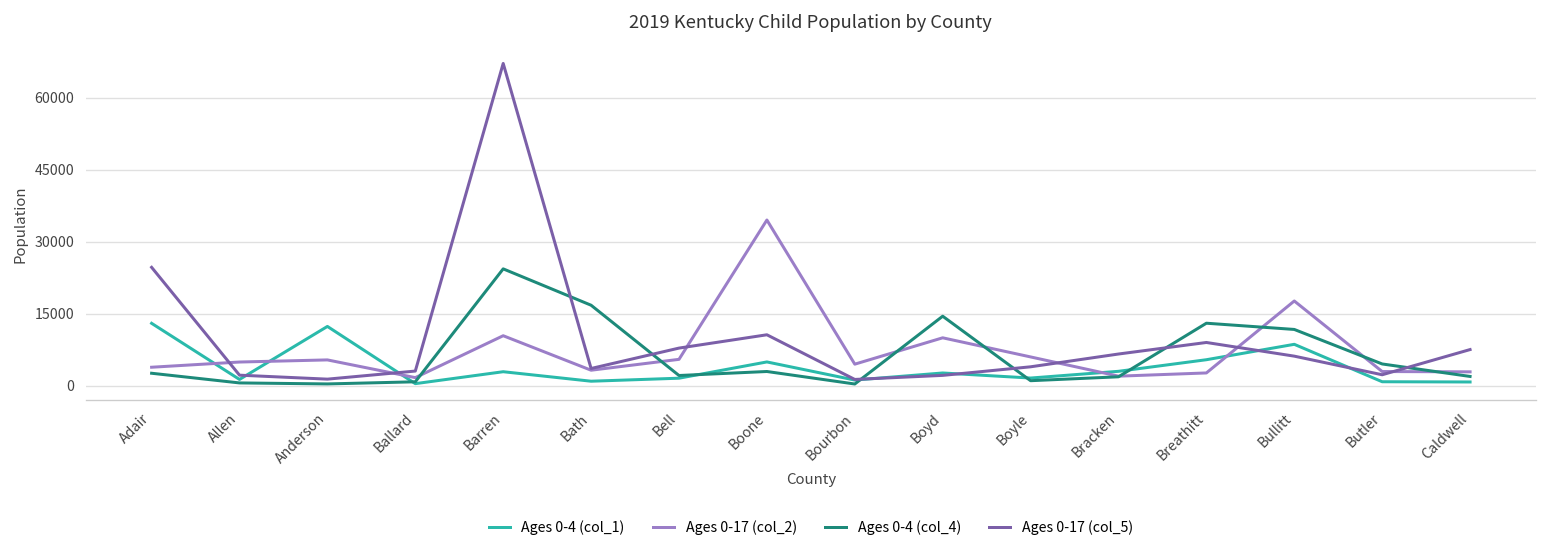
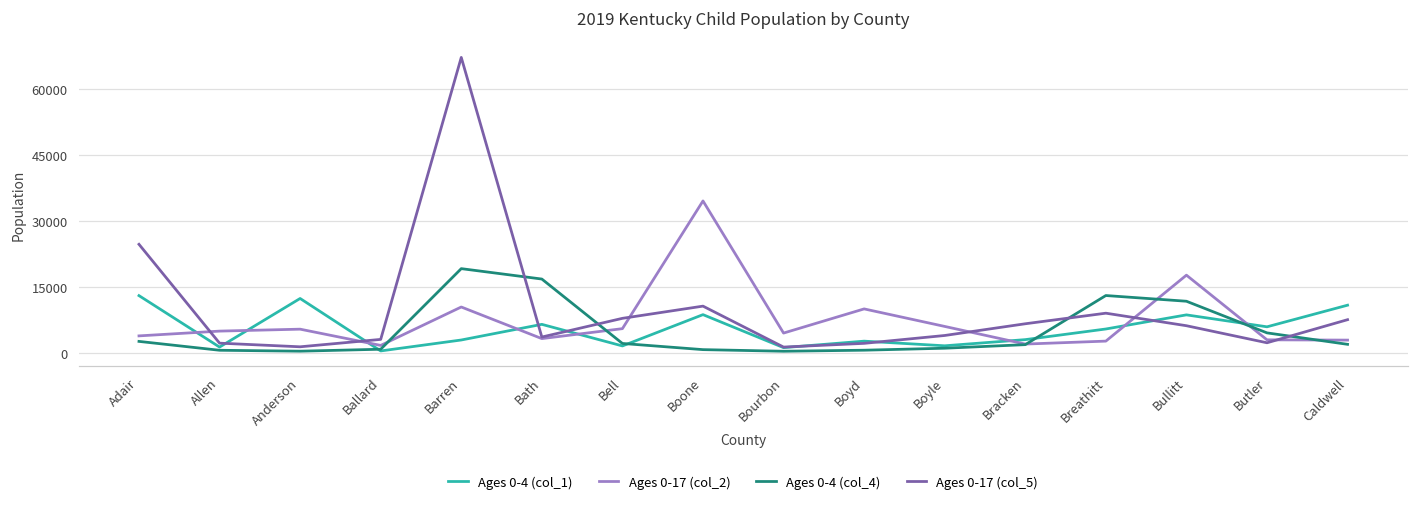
Ages 0-4 (col_4), Barren: 24000 -> 19000
Ages 0-4 (col_1), Bath: 1000 -> 6000
Ages 0-4 (col_1), Boone: 5000 -> 9000
Ages 0-4 (col_4), Boone: 3000 -> 1000
Ages 0-4 (col_4), Boyd: 14000 -> 1000
Ages 0-4 (col_1), Butler: 1000 -> 6000
Ages 0-4 (col_1), Caldwell: 1000 -> 11000
